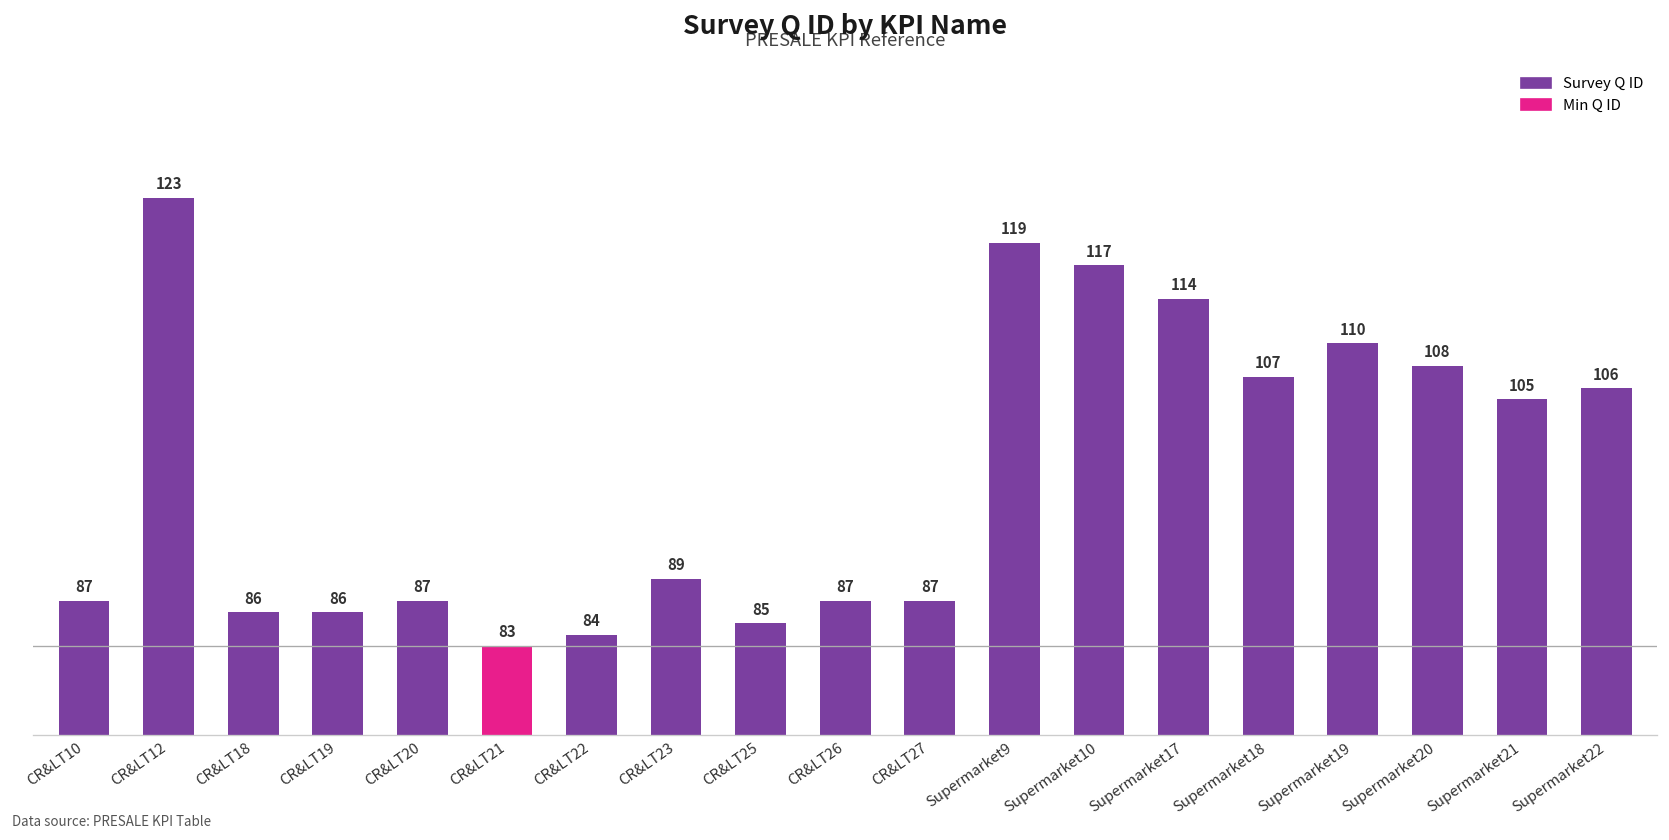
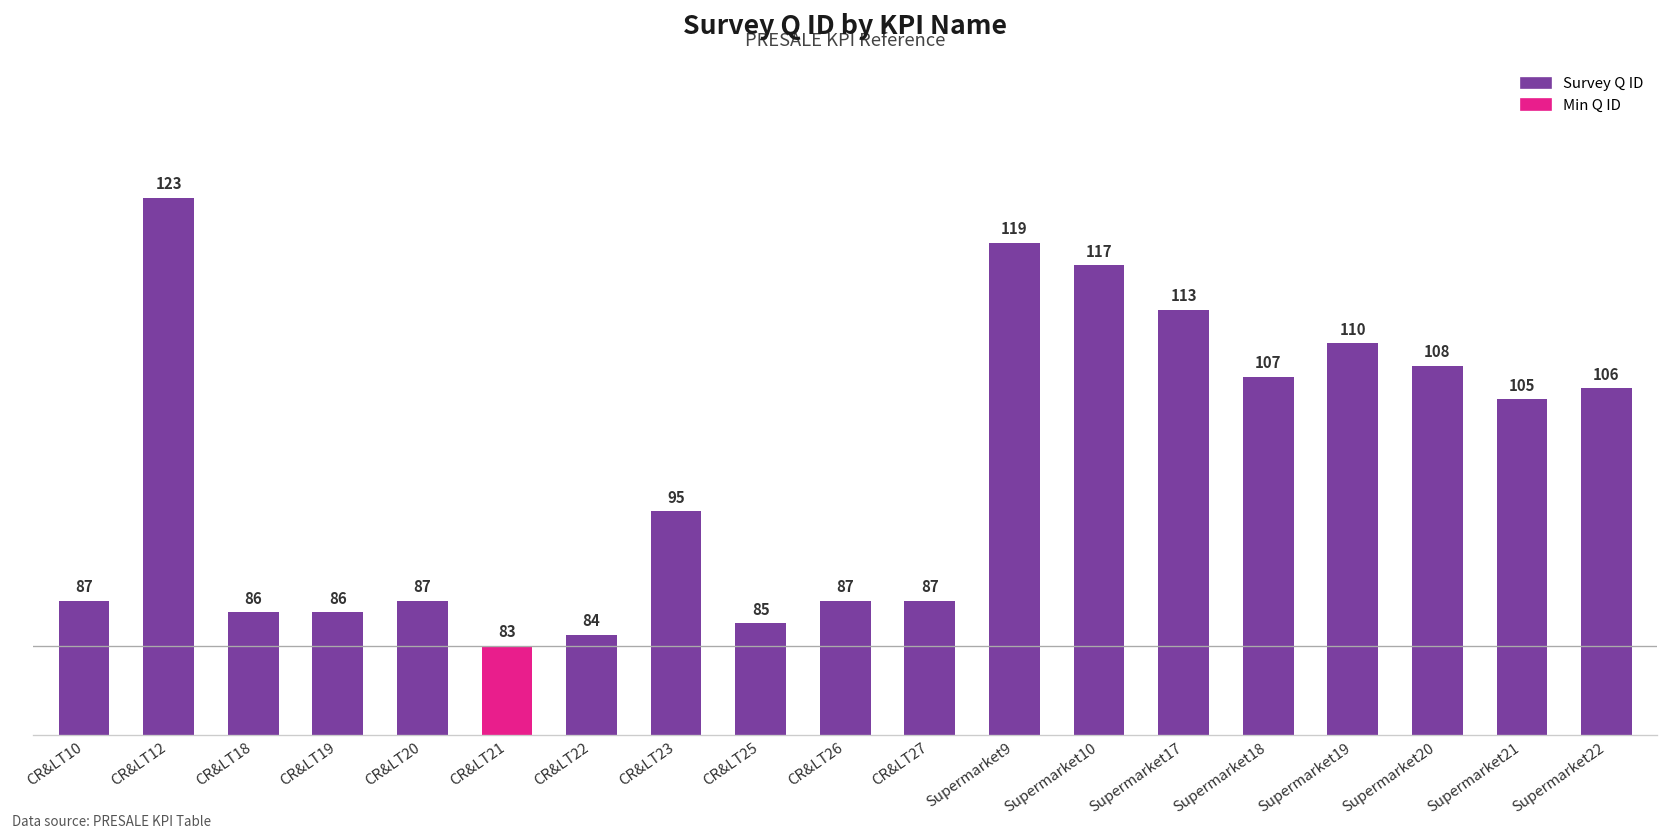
CR&LT23: 89 -> 95
Supermarket17: 114 -> 113
